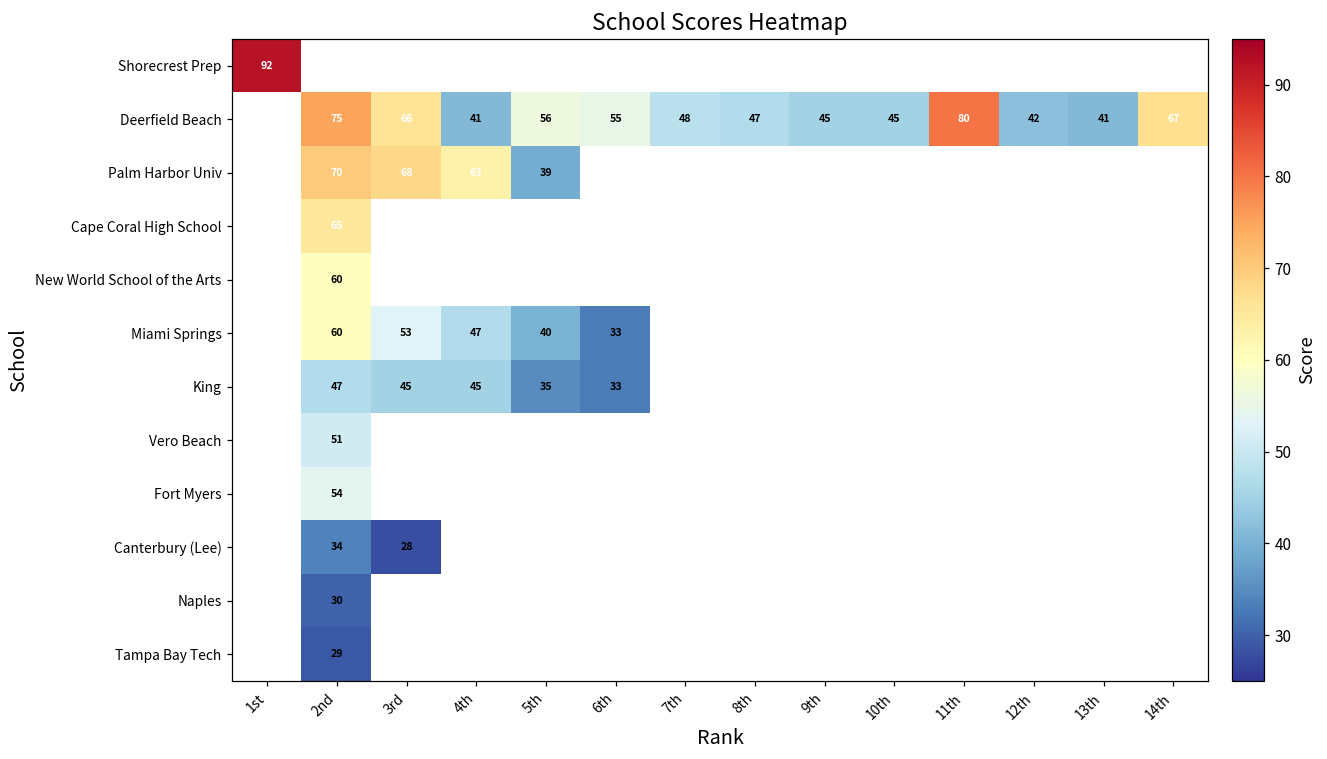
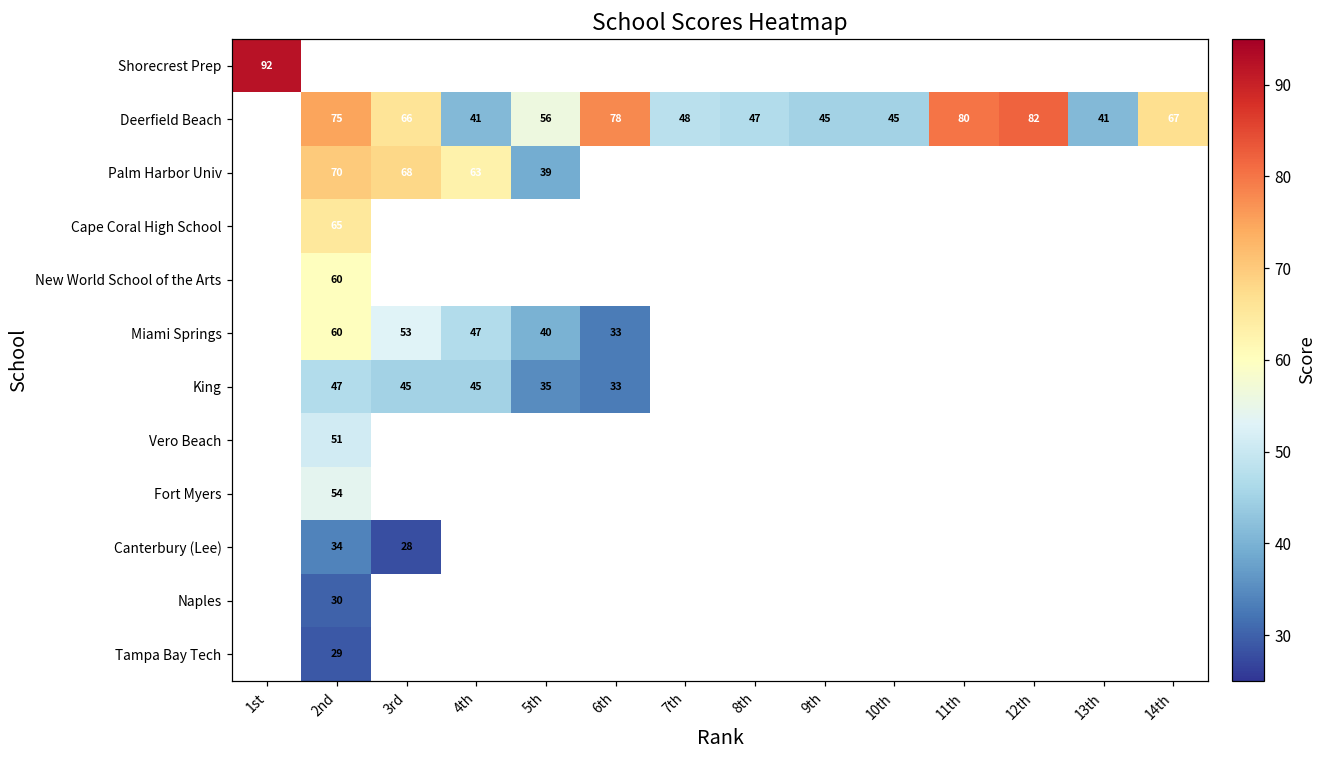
Deerfield Beach, 6th: 55 -> 78
Deerfield Beach, 12th: 42 -> 82
